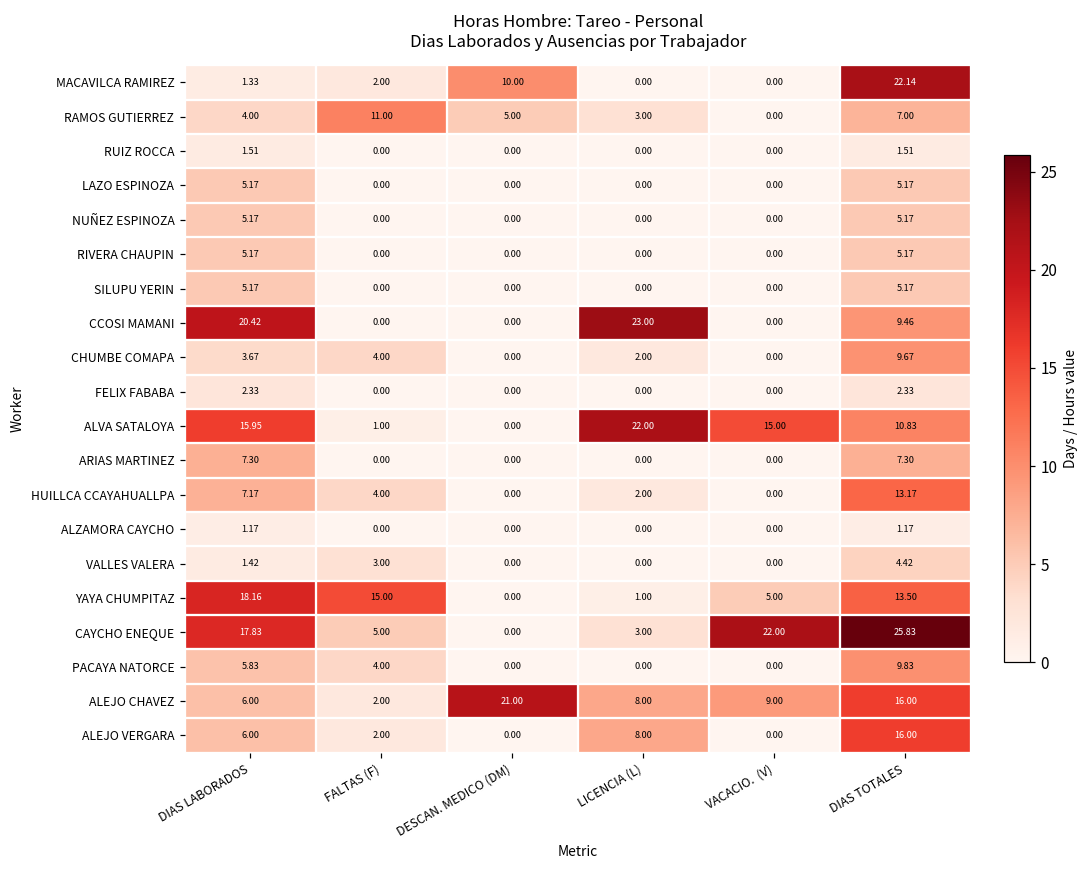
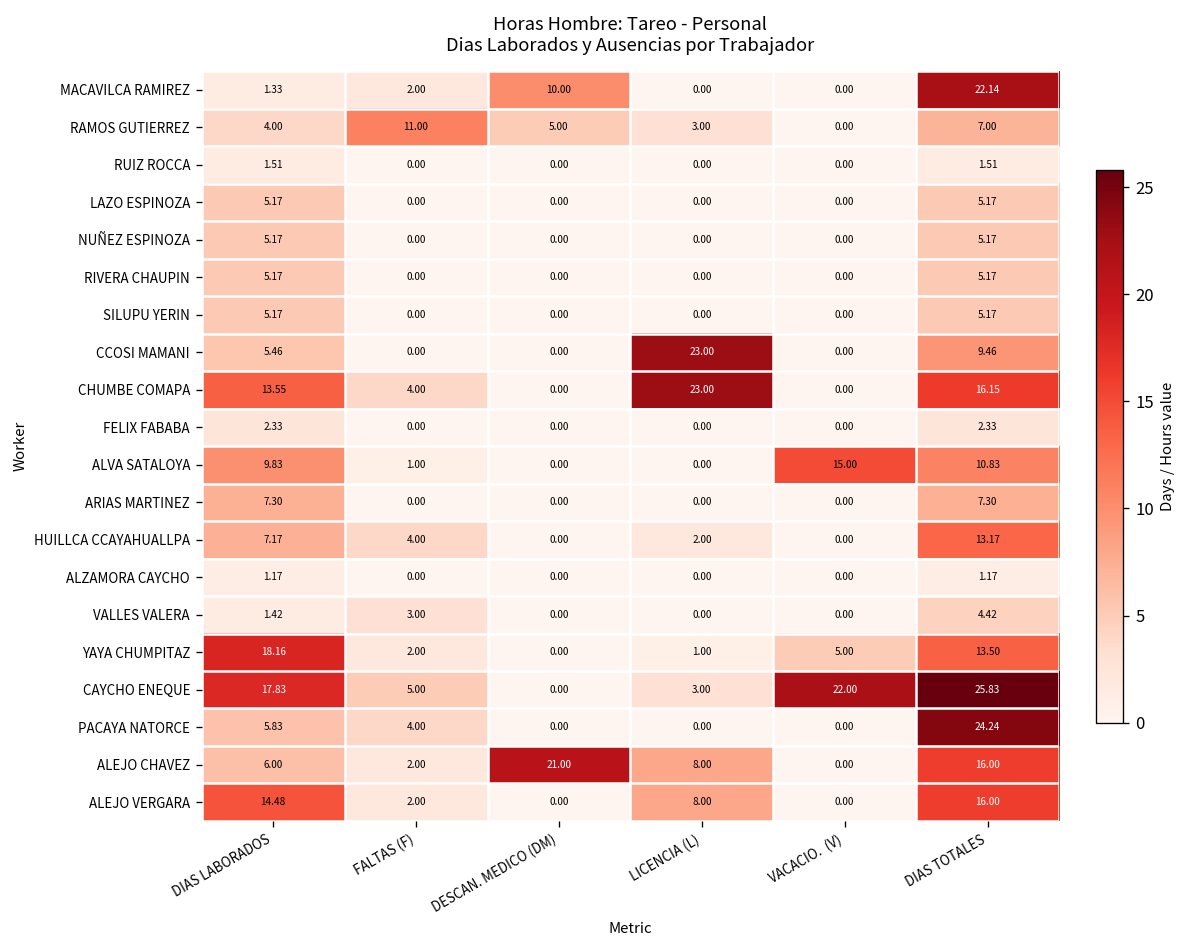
CCOSI MAMANI, DIAS LABORADOS: 20.42 -> 5.46
CHUMBE COMAPA, DIAS LABORADOS: 3.67 -> 13.55
CHUMBE COMAPA, LICENCIA (L): 2.00 -> 23.00
CHUMBE COMAPA, DIAS TOTALES: 9.67 -> 16.15
ALVA SATALOYA, DIAS LABORADOS: 15.95 -> 9.83
ALVA SATALOYA, LICENCIA (L): 22.00 -> 0.00
YAYA CHUMPITAZ, FALTAS (F): 15.00 -> 2.00
PACAYA NATORCE, DIAS TOTALES: 9.83 -> 24.24
ALEJO CHAVEZ, VACACIO. (V): 9.00 -> 0.00
ALEJO VERGARA, DIAS LABORADOS: 6.00 -> 14.48
